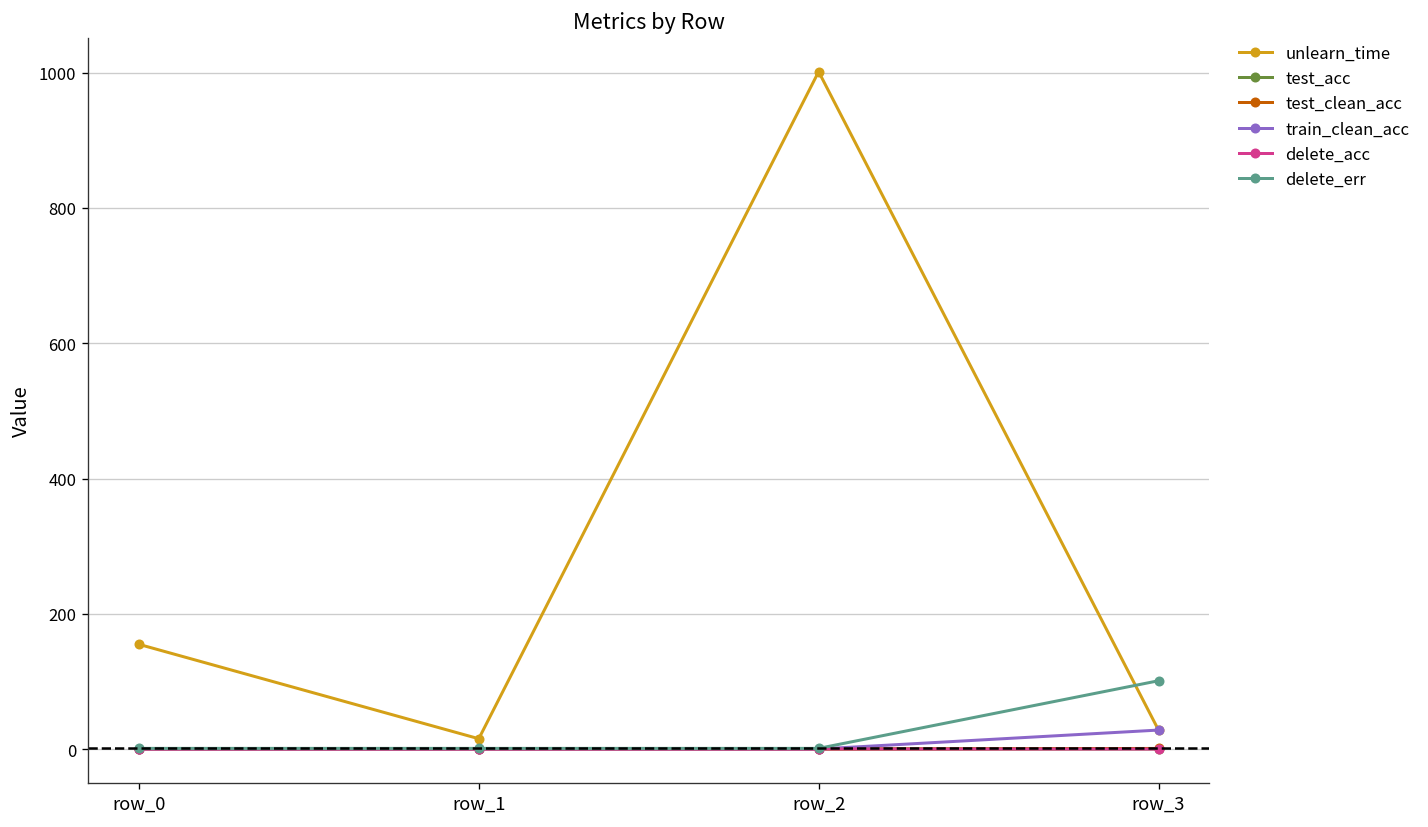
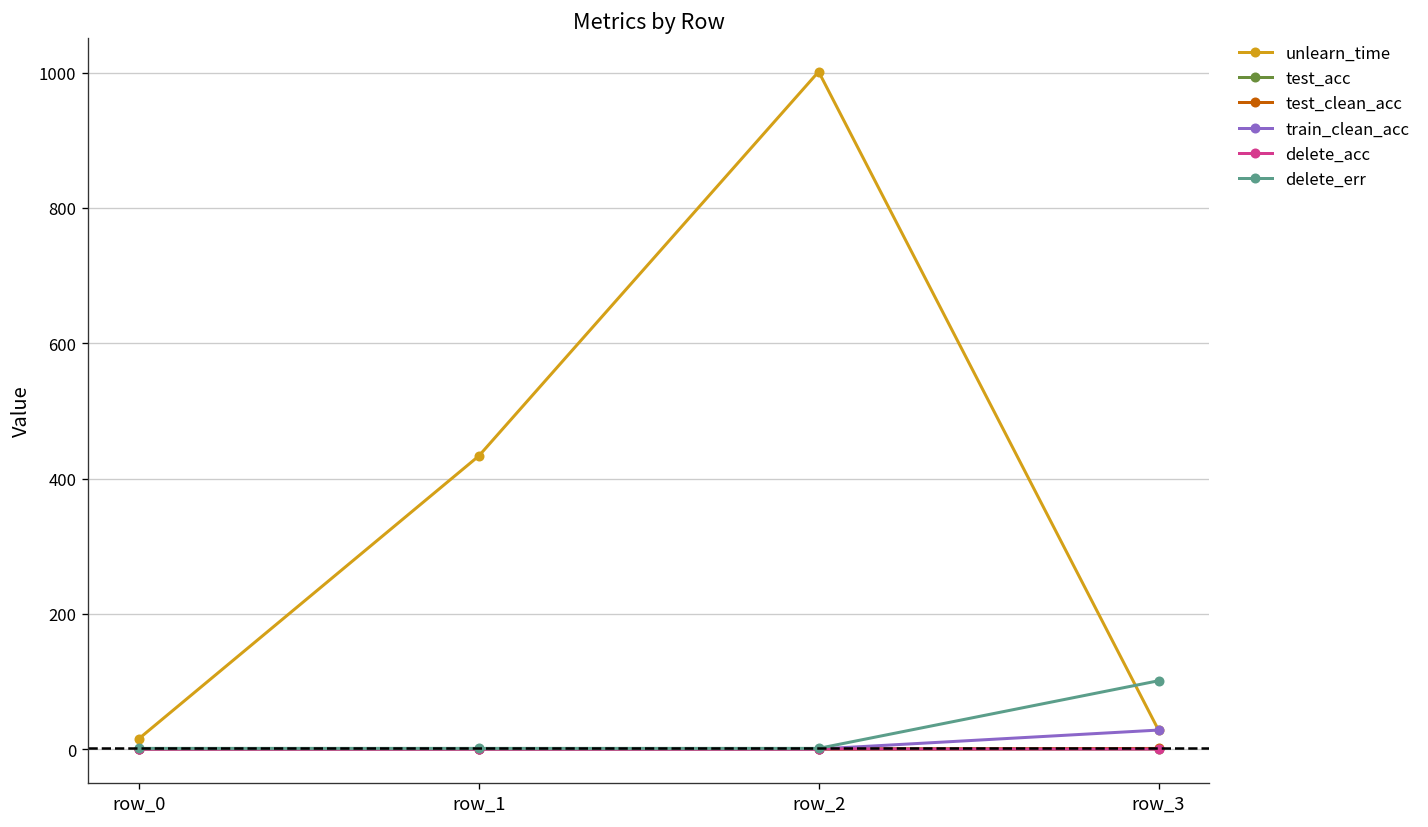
unlearn_time, row_0: 150 -> 20
unlearn_time, row_1: 20 -> 430
